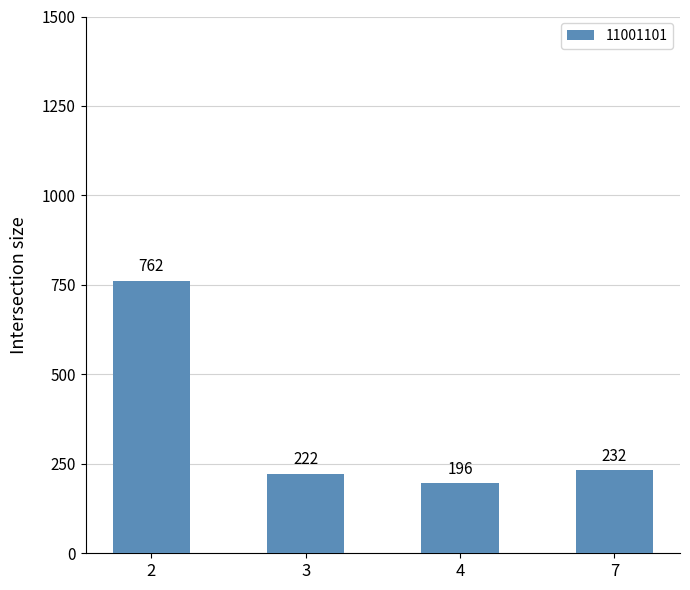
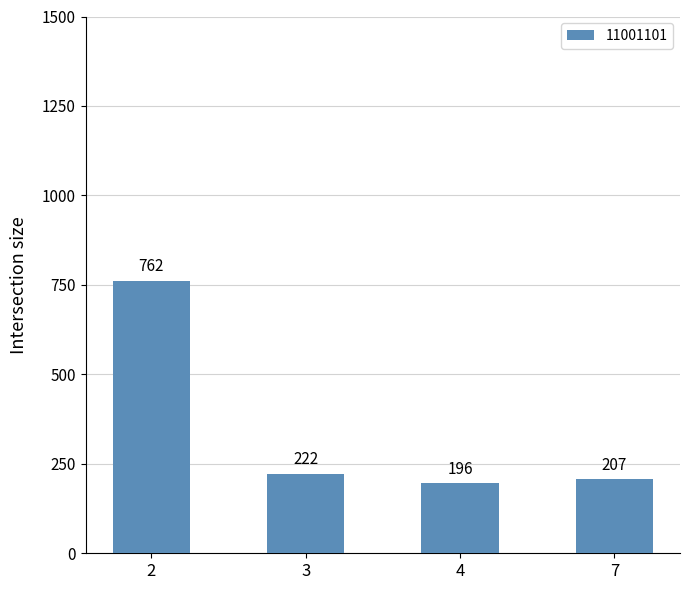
7: 232 -> 207
